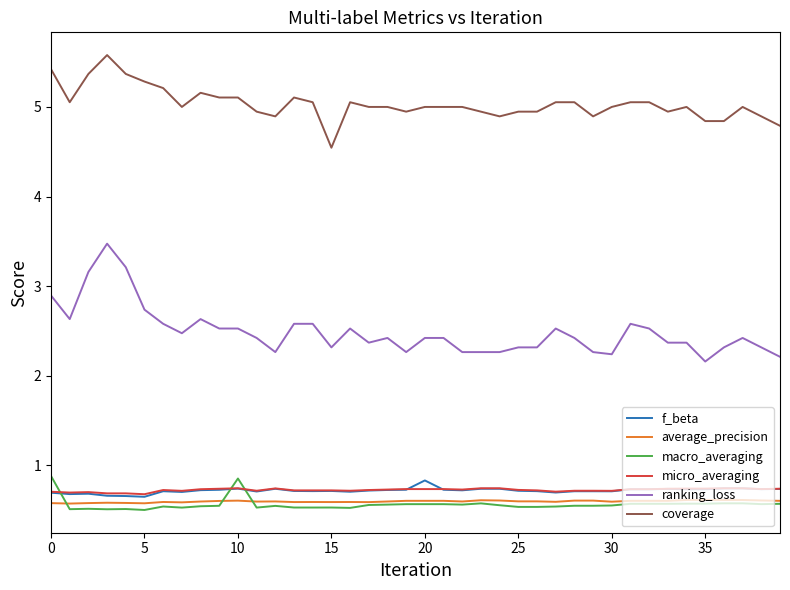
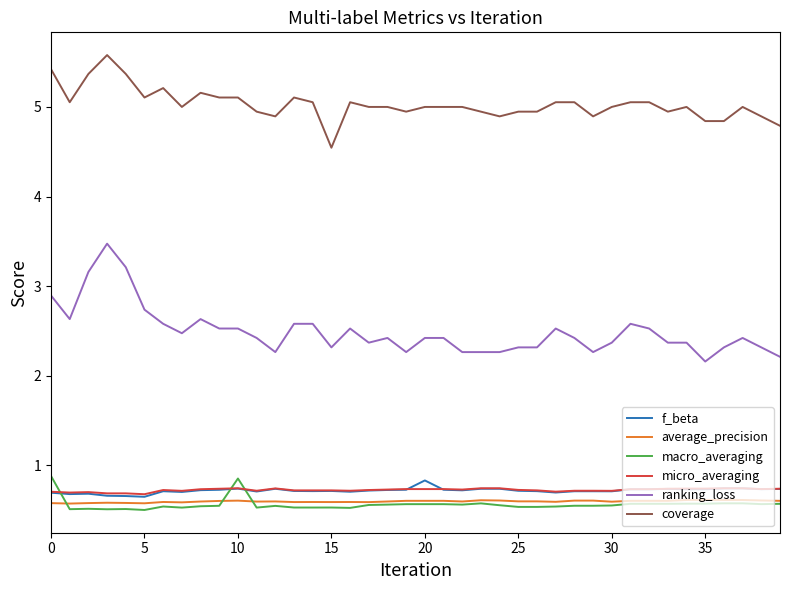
coverage, 5: 5.3 -> 5.1
ranking_loss, 30: 2.2 -> 2.4
